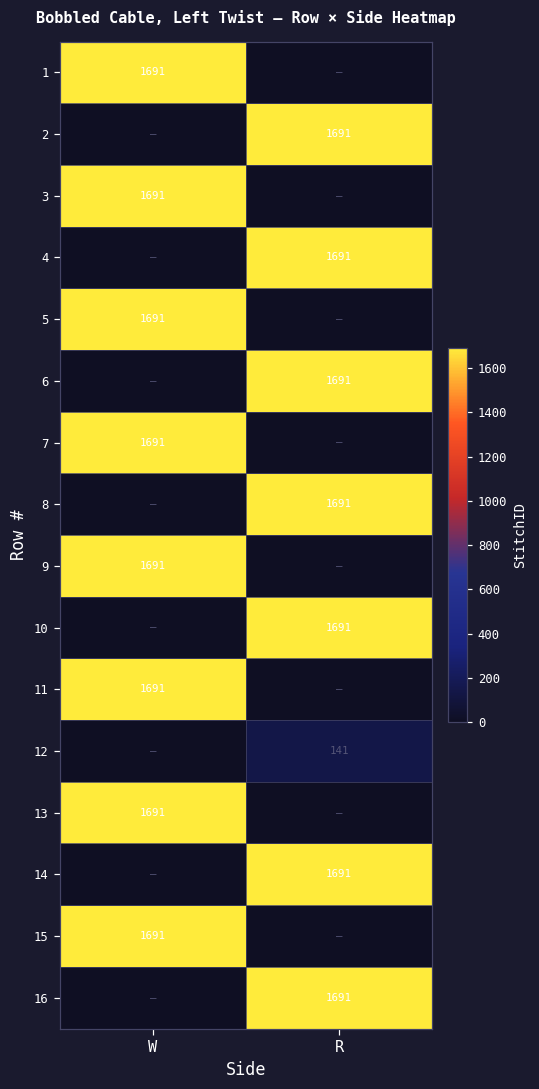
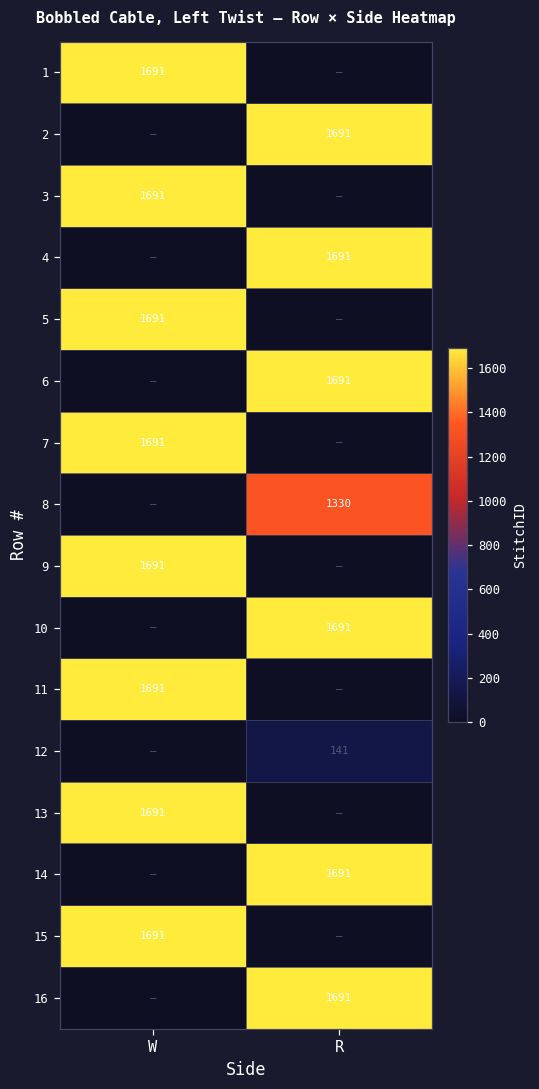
8, R: 1691 -> 1330
